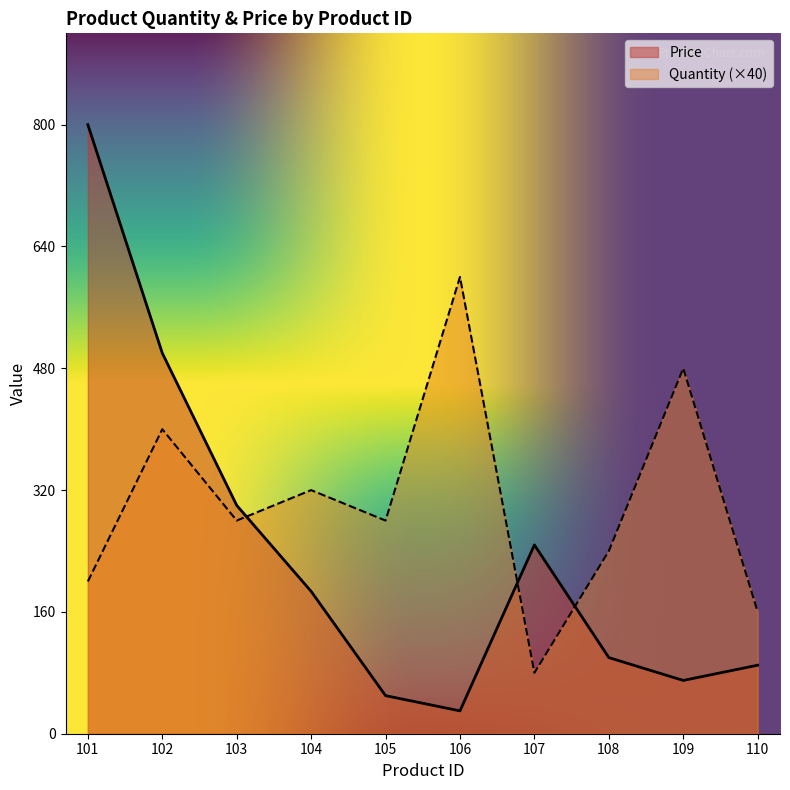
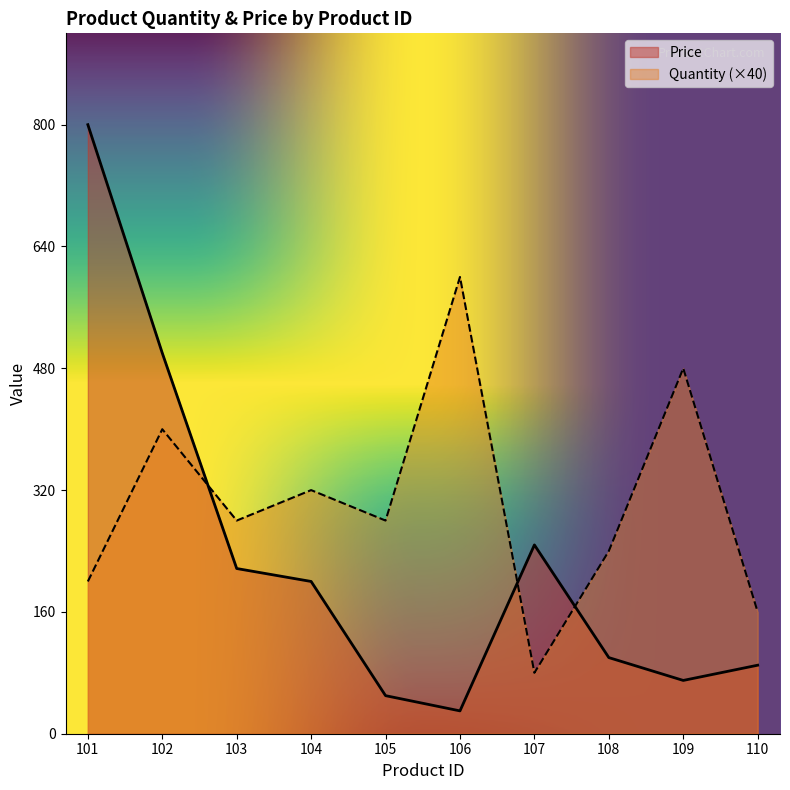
Price, 103: 300 -> 220
Price, 104: 190 -> 200
